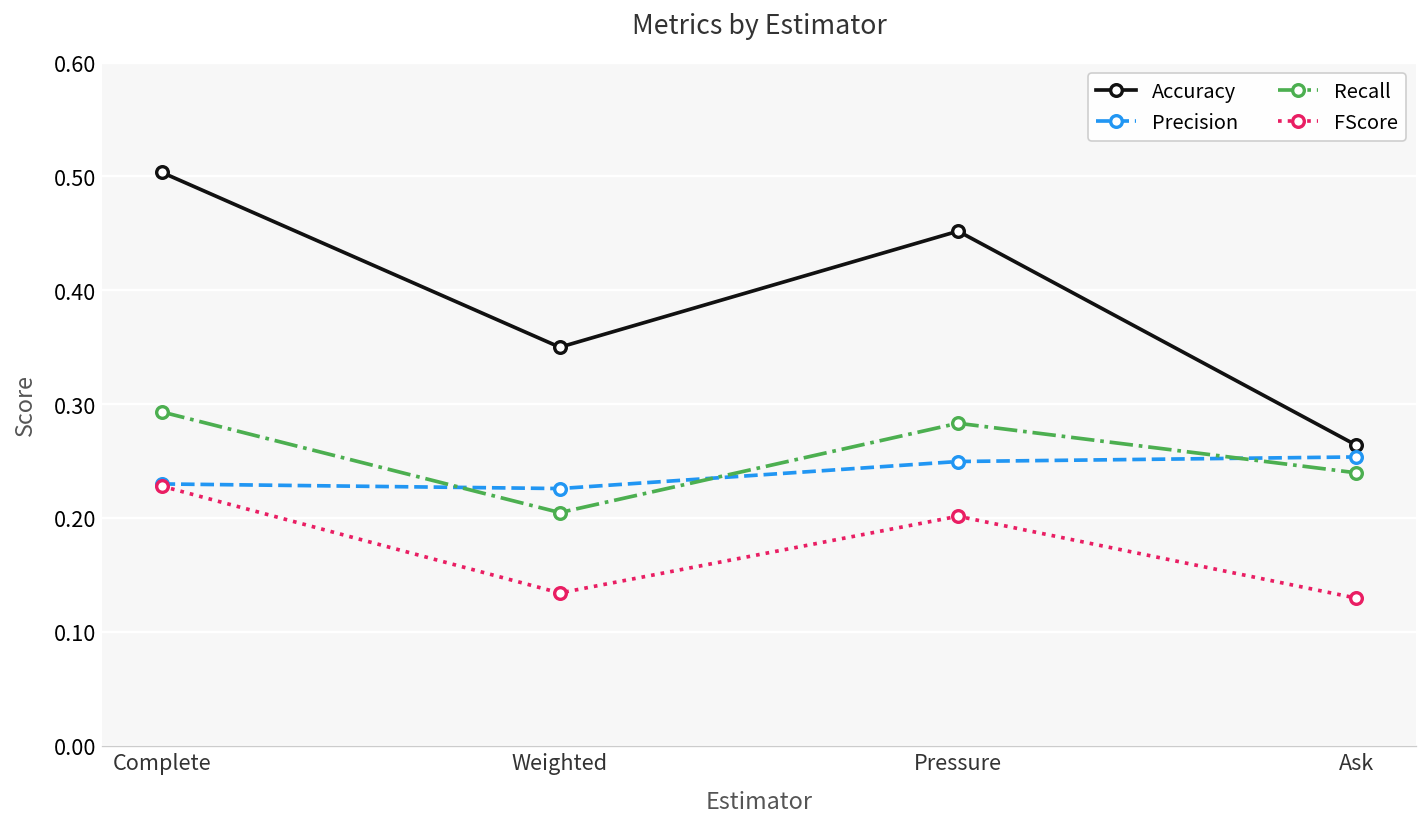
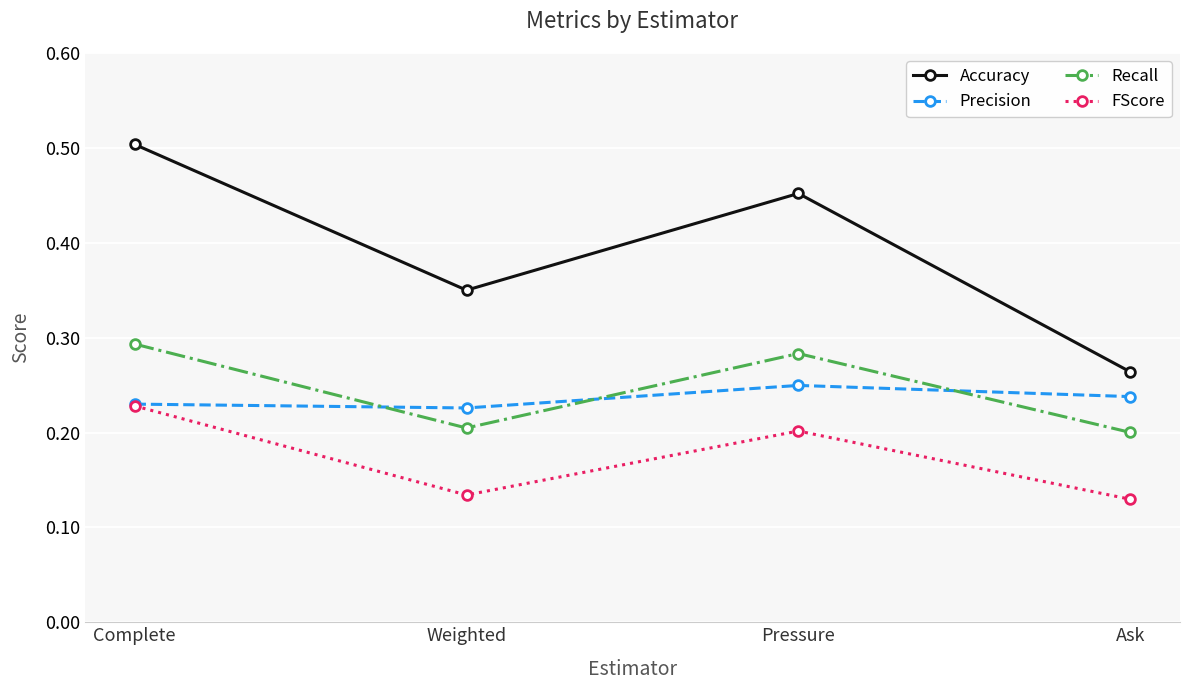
Precision, Ask: 0.25 -> 0.24
Recall, Ask: 0.24 -> 0.20
